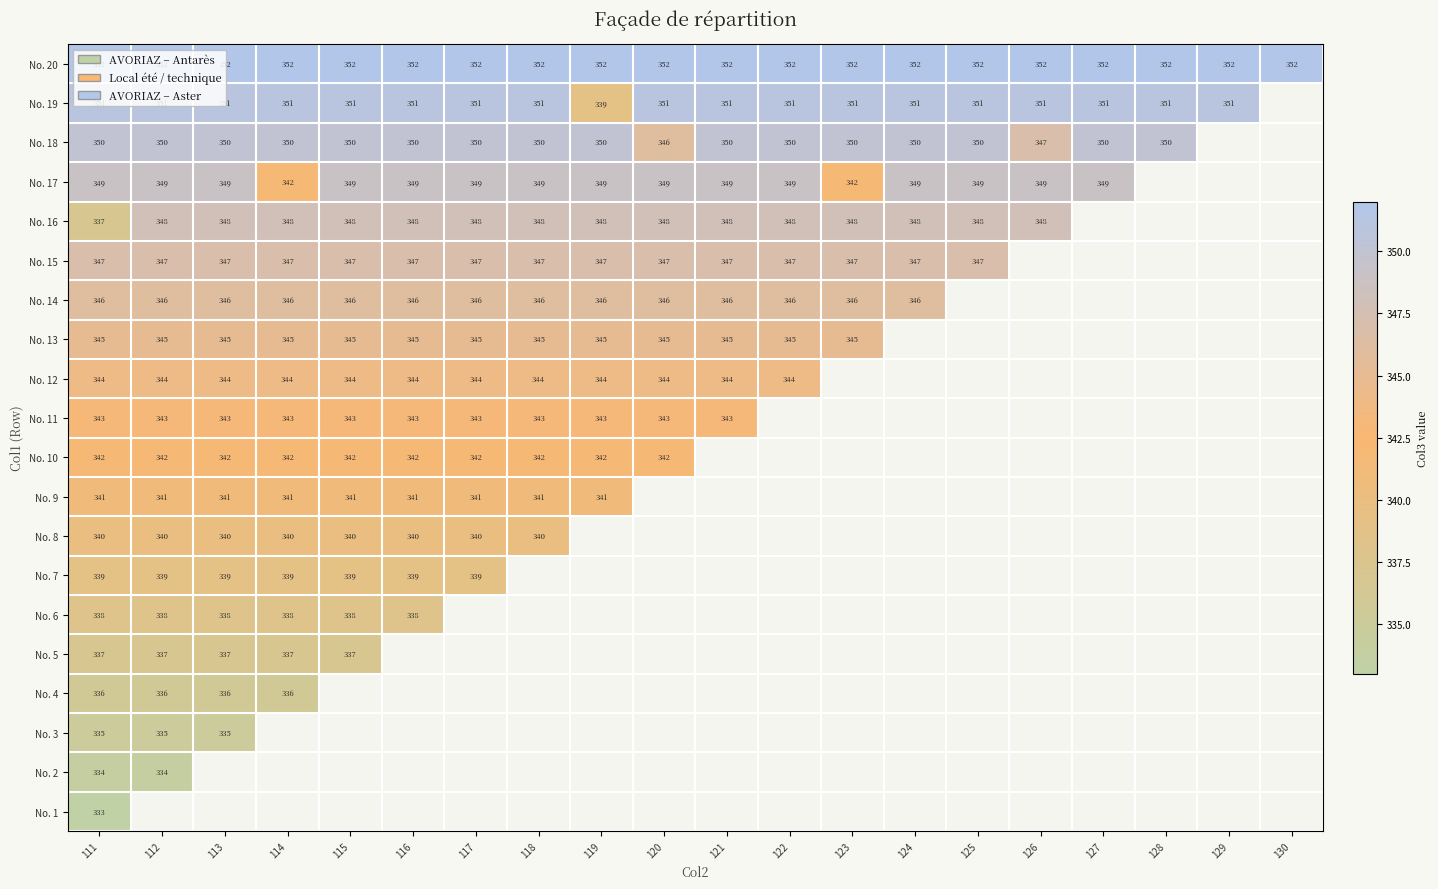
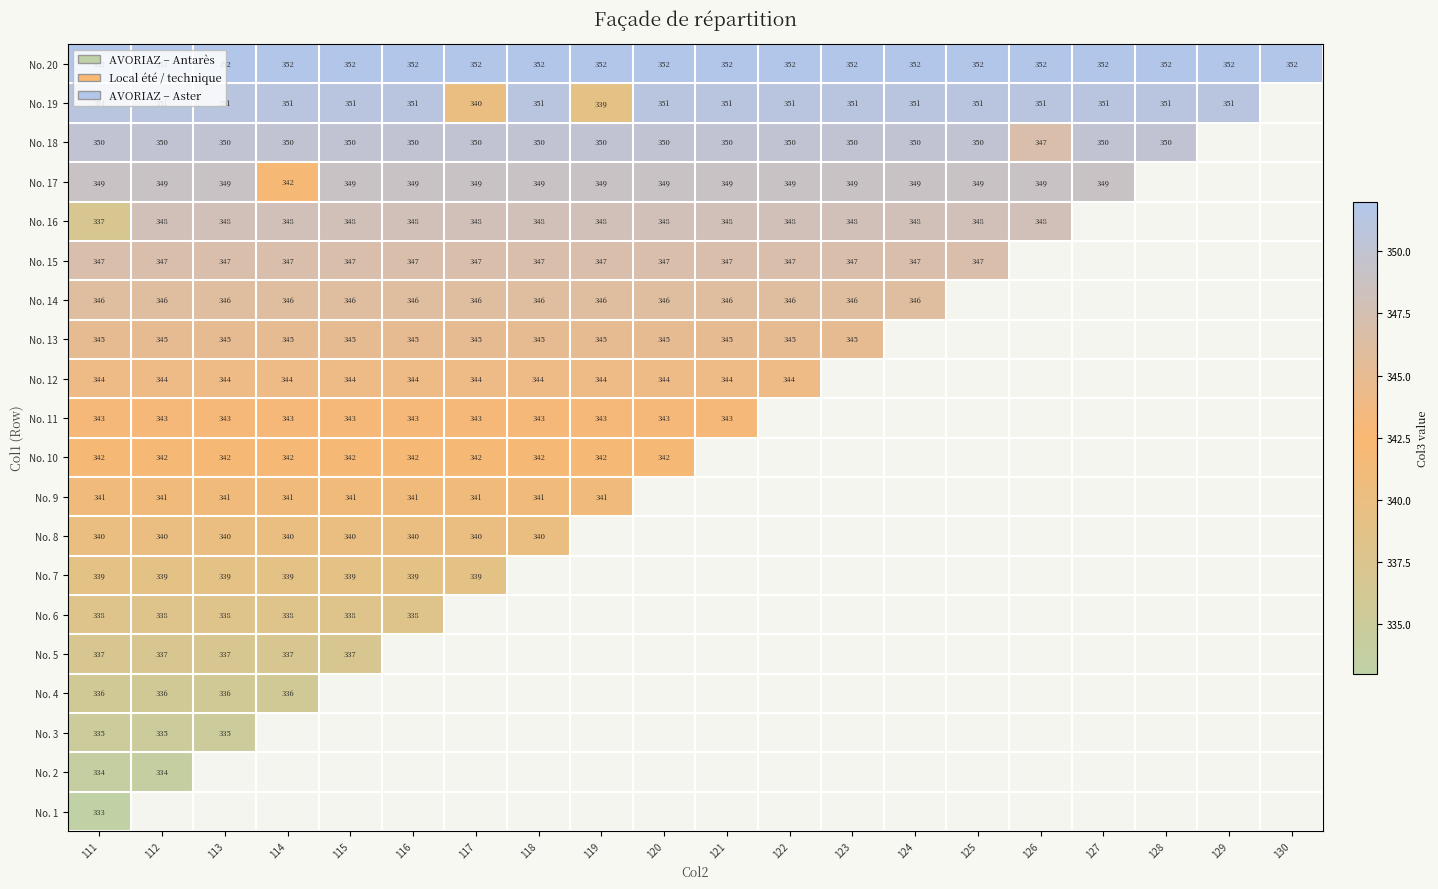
No. 19, 117: 351 -> 340
No. 18, 120: 346 -> 350
No. 17, 123: 342 -> 349
